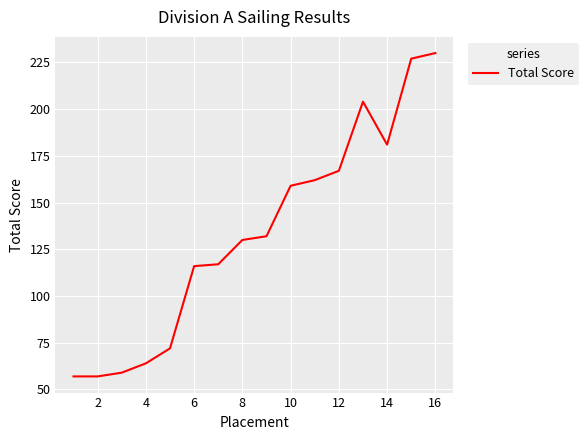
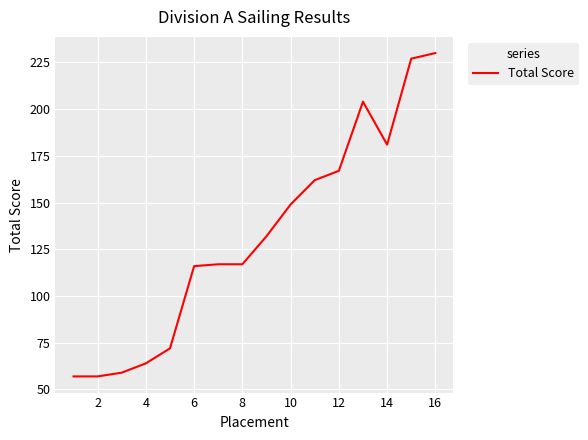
8: 130 -> 117
10: 159 -> 149
